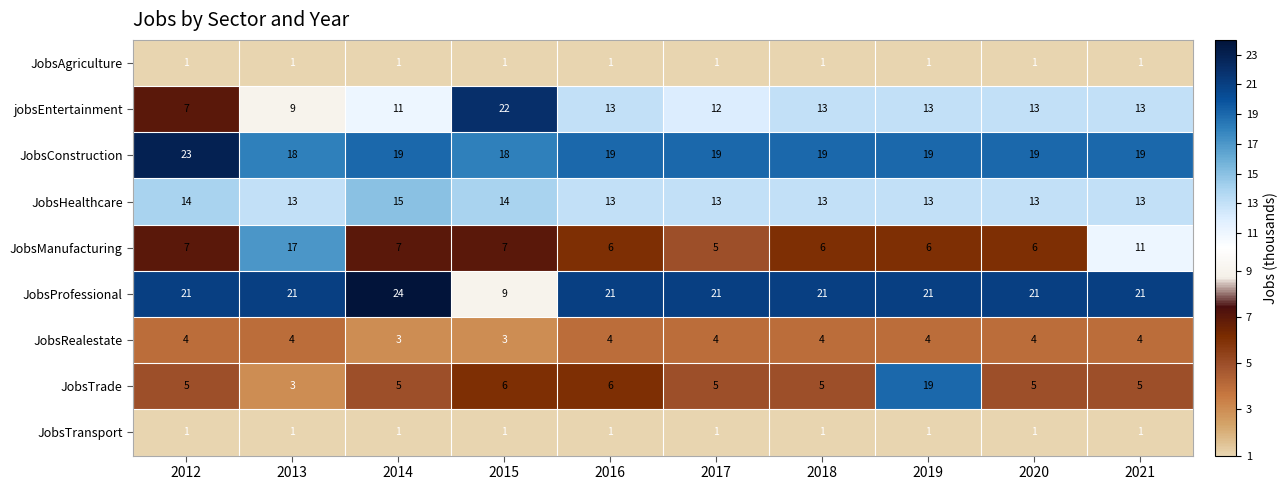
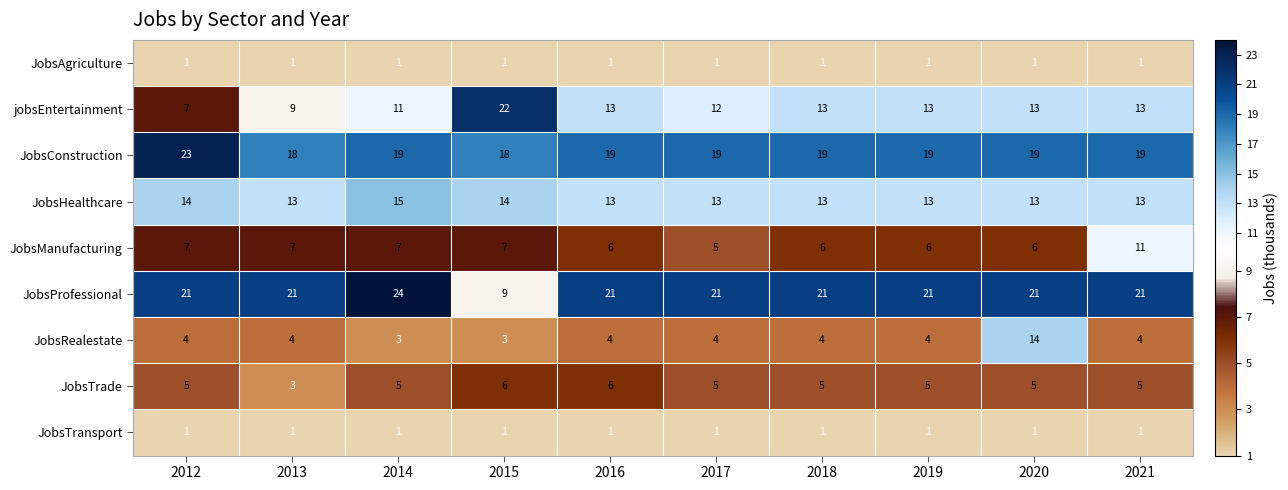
JobsManufacturing, 2013: 17 -> 7
JobsRealestate, 2020: 4 -> 14
JobsTrade, 2019: 19 -> 5
